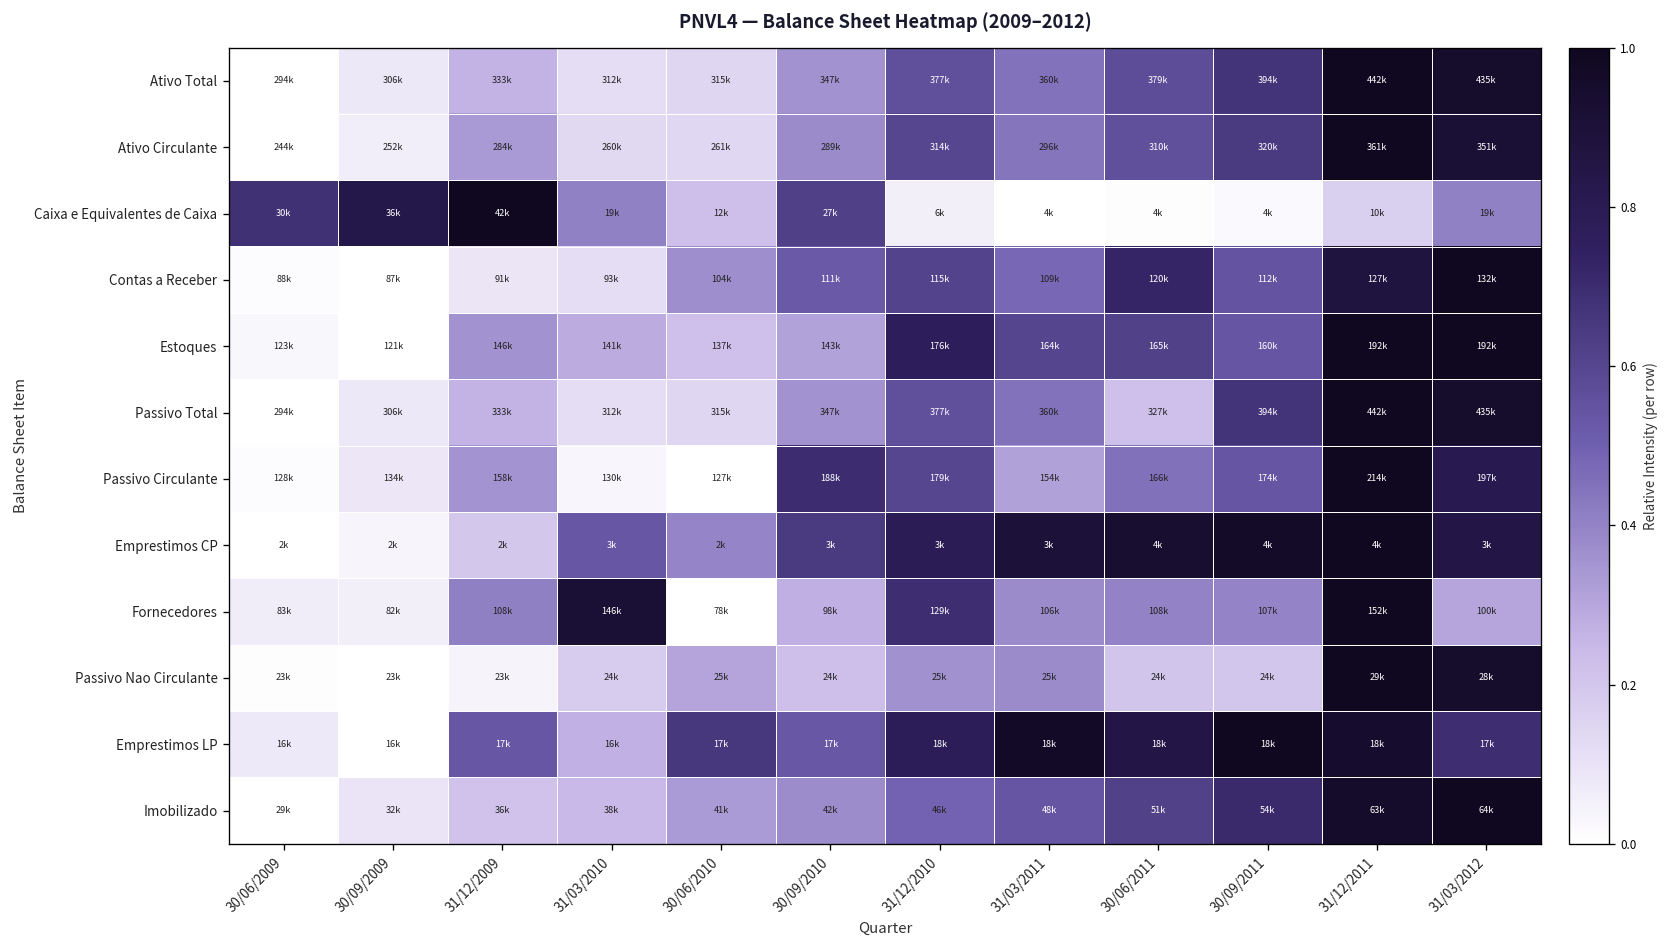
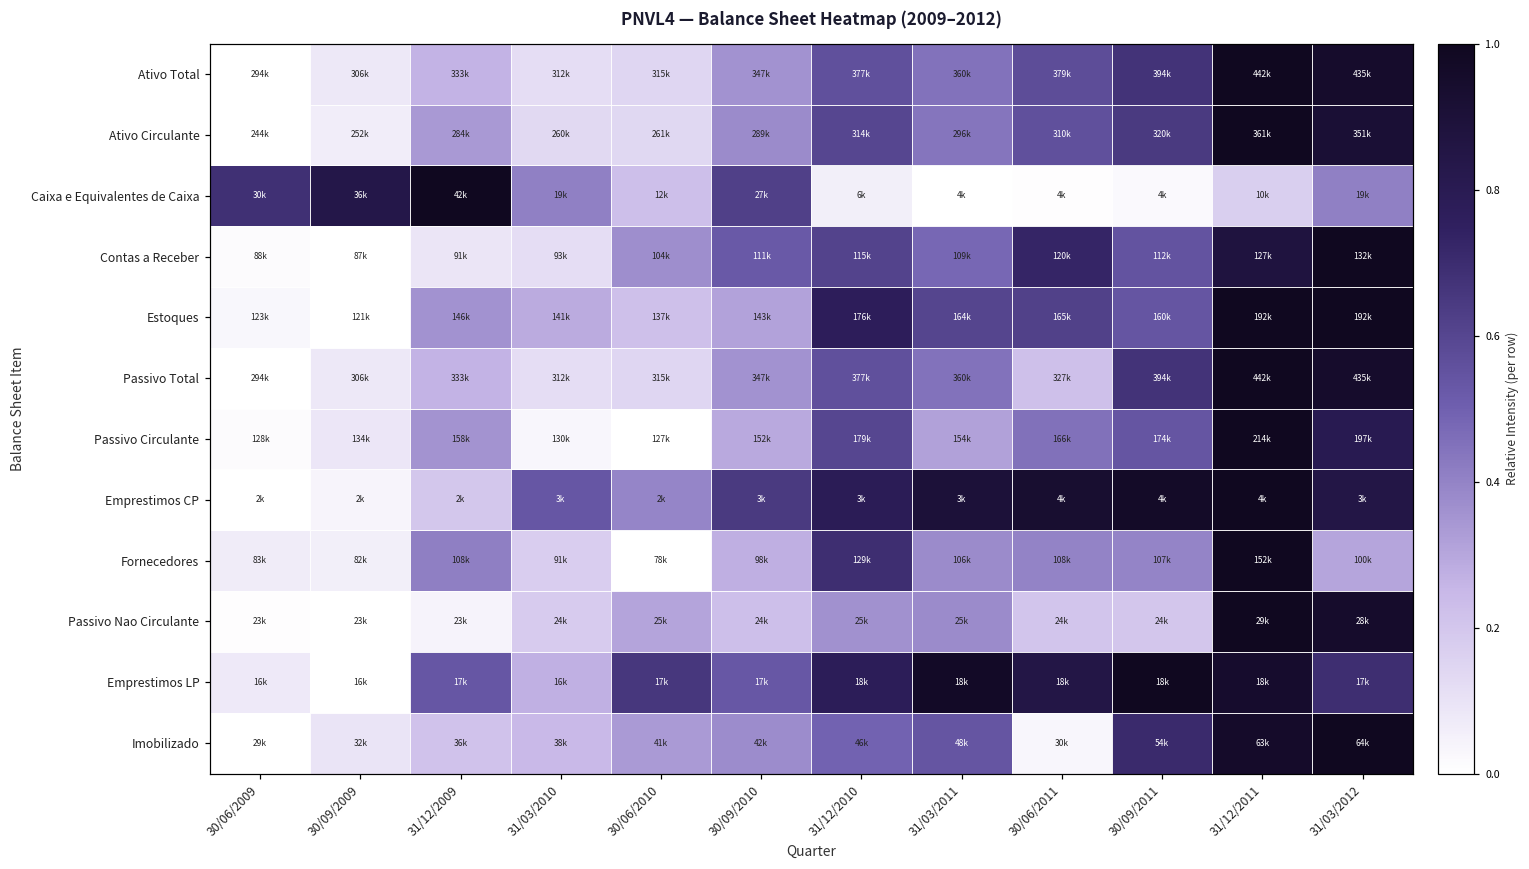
Passivo Circulante, 30/09/2010: 188k -> 152k
Fornecedores, 31/03/2010: 146k -> 91k
Imobilizado, 30/06/2011: 51k -> 30k
